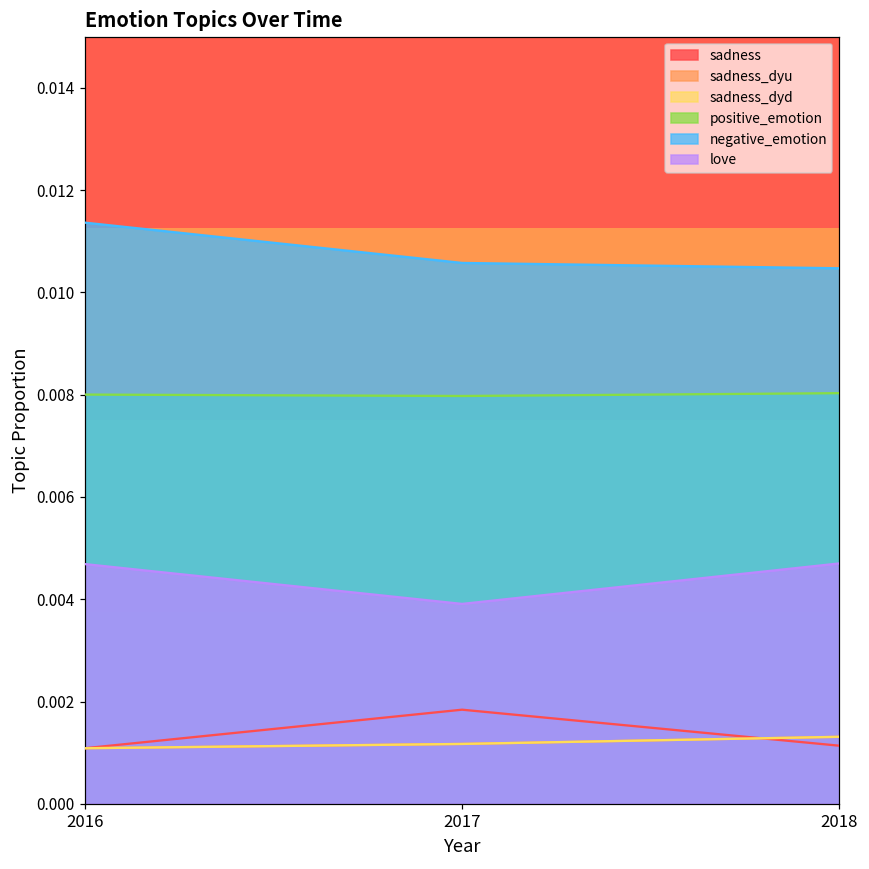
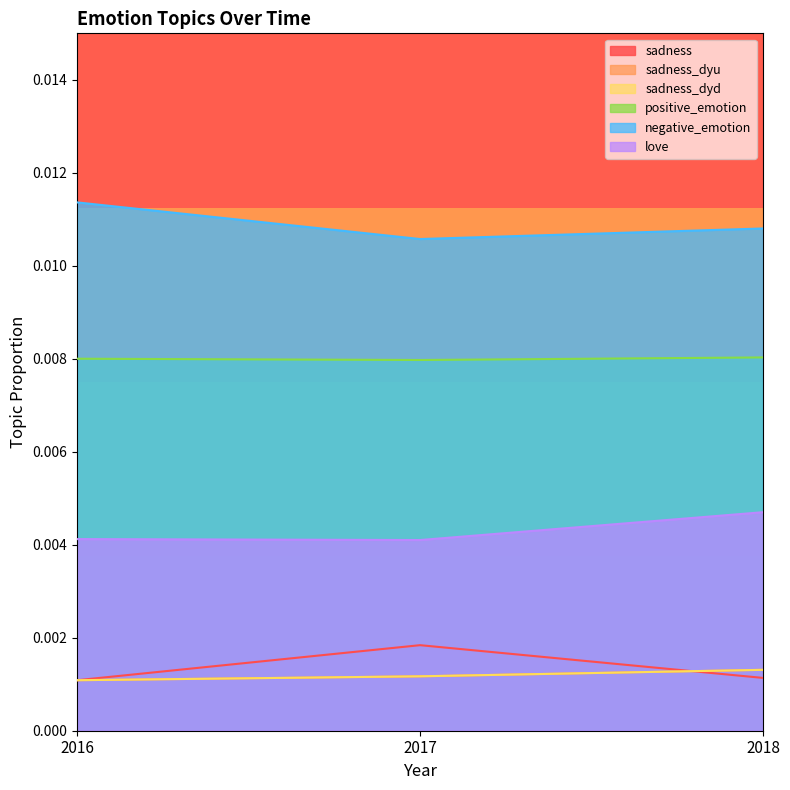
love, 2016: 0.0047 -> 0.0041
love, 2017: 0.0039 -> 0.0041
negative_emotion, 2018: 0.0105 -> 0.0108
